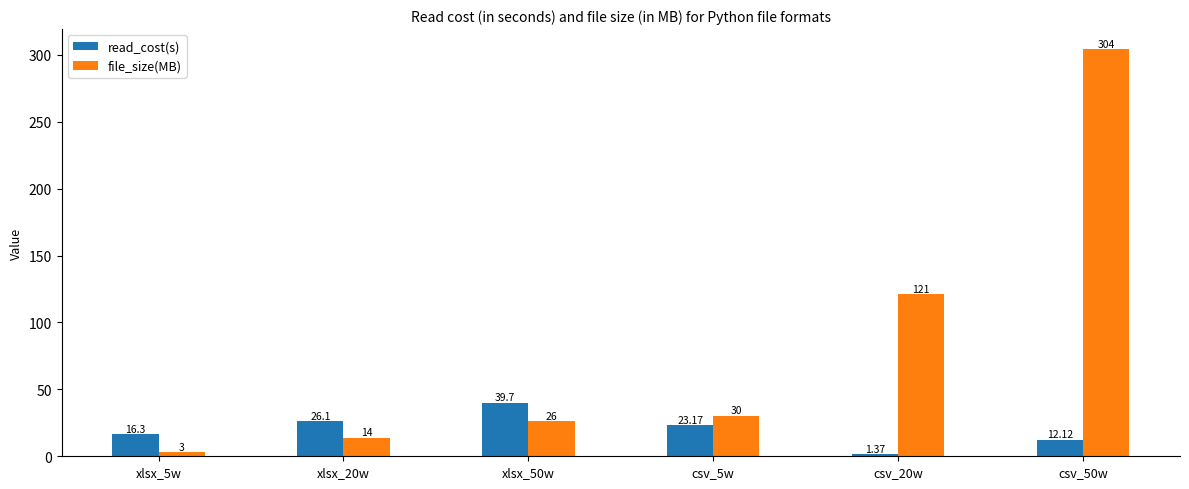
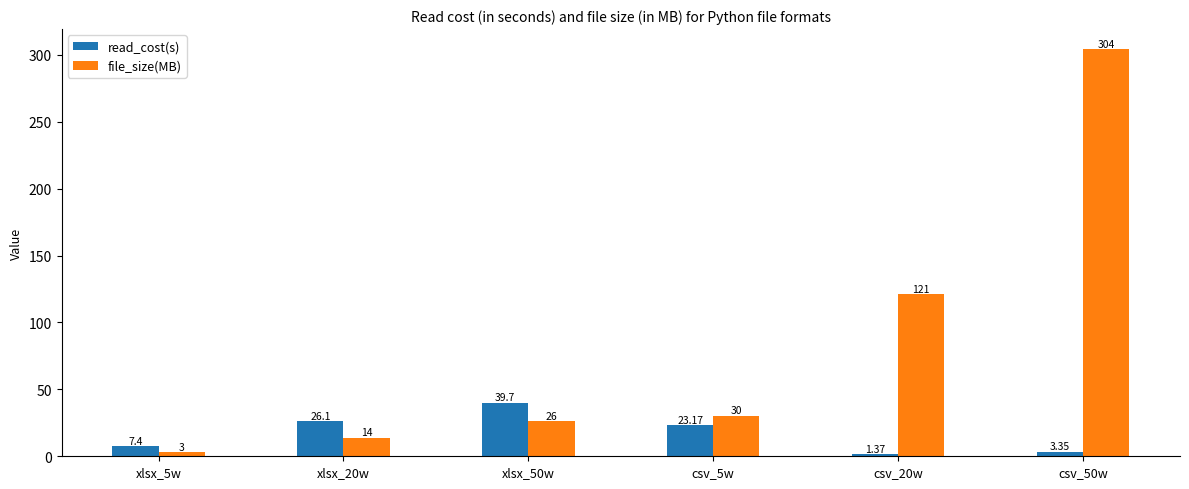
read_cost(s), xlsx_5w: 16.3 -> 7.4
read_cost(s), csv_50w: 12.12 -> 3.35
